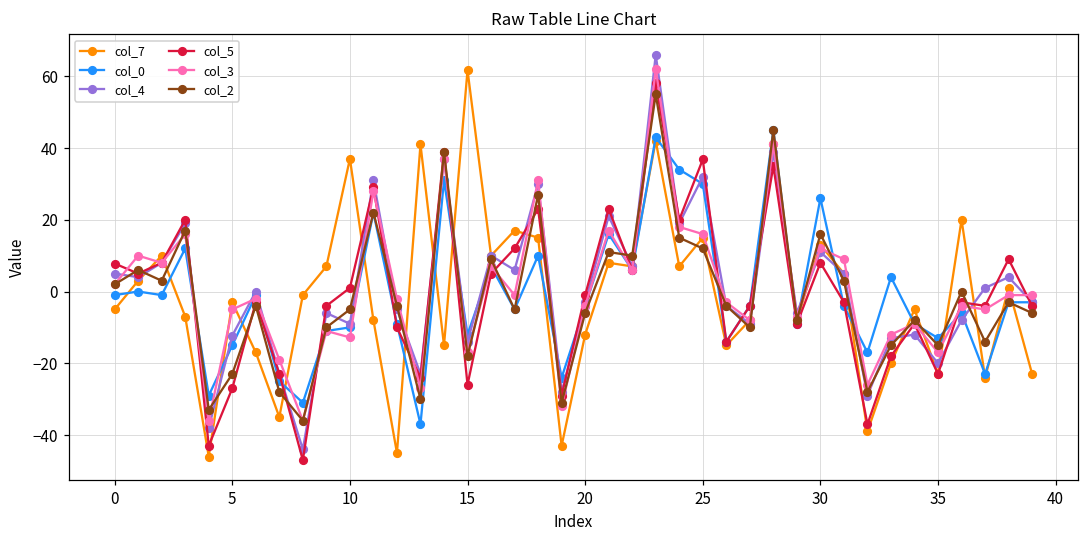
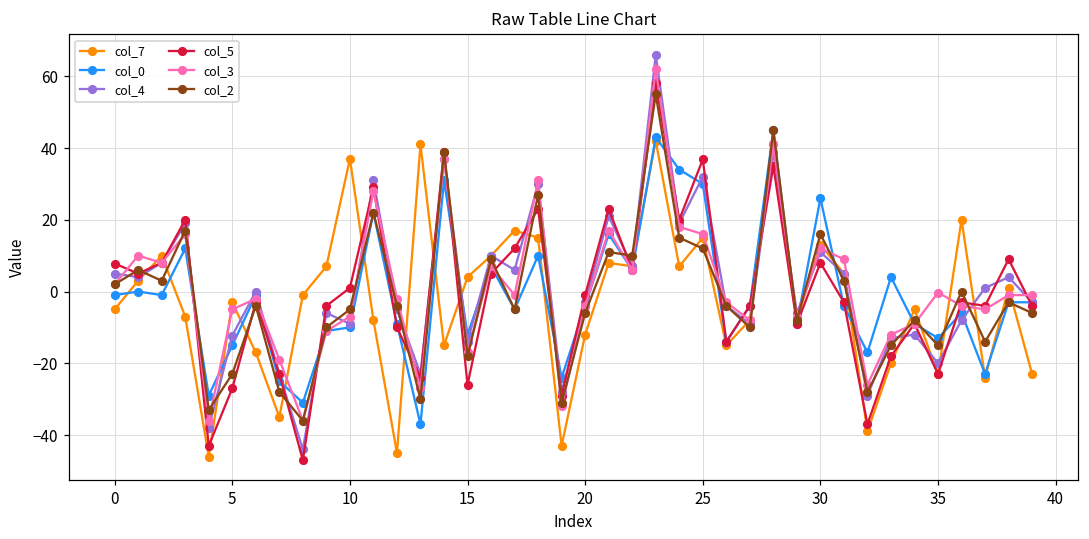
col_3, 10: -13 -> -7
col_7, 15: 62 -> 4
col_3, 35: -17 -> 0
